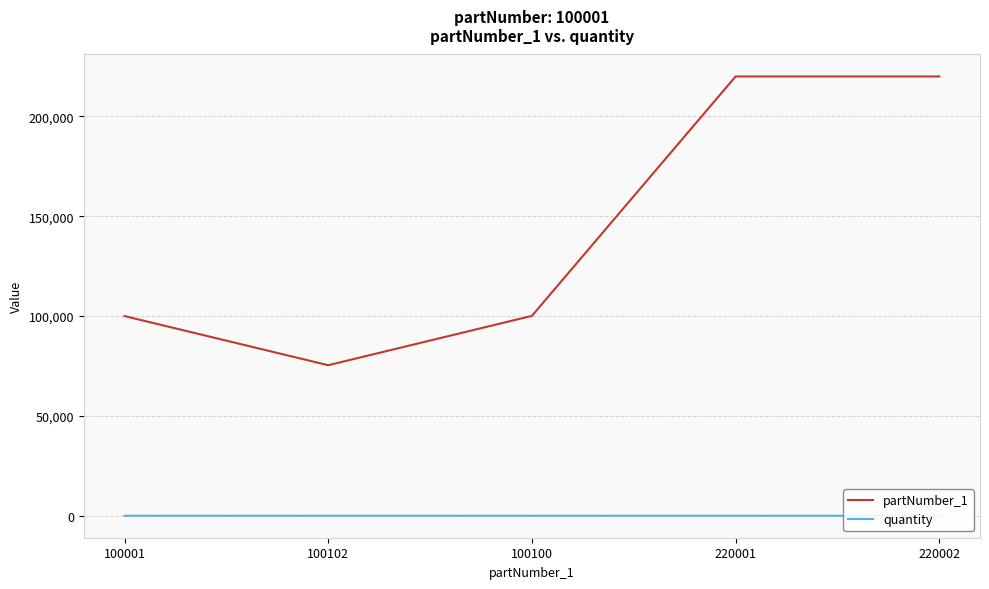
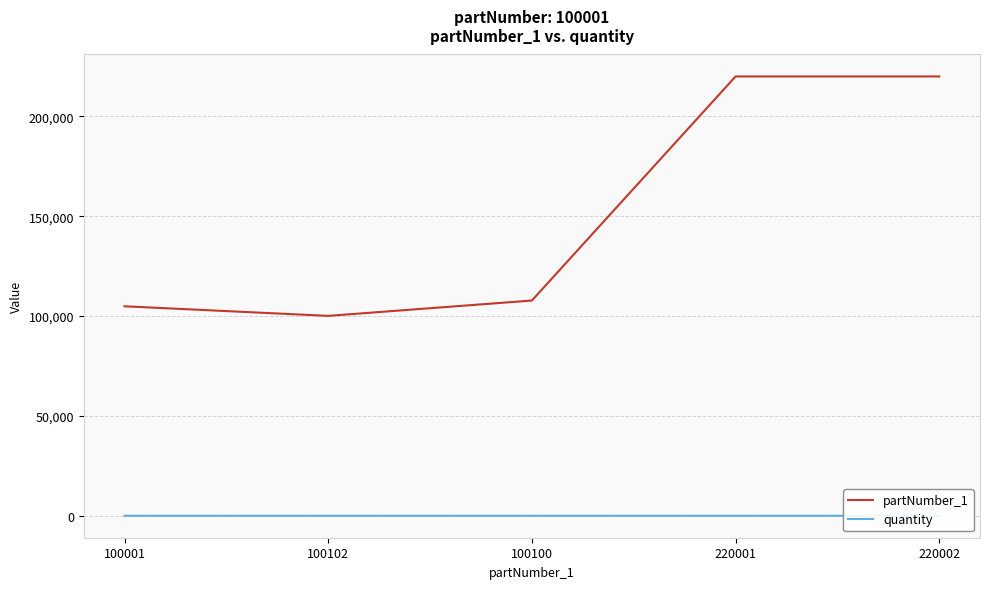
partNumber_1, 100001: 100,000 -> 105,000
partNumber_1, 100102: 75,000 -> 100,000
partNumber_1, 100100: 100,000 -> 108,000
